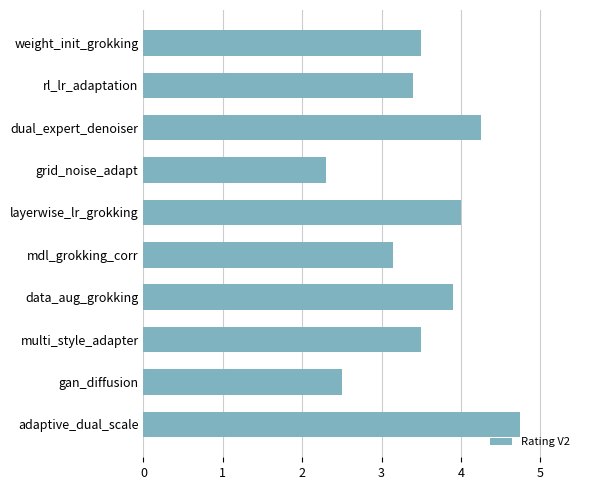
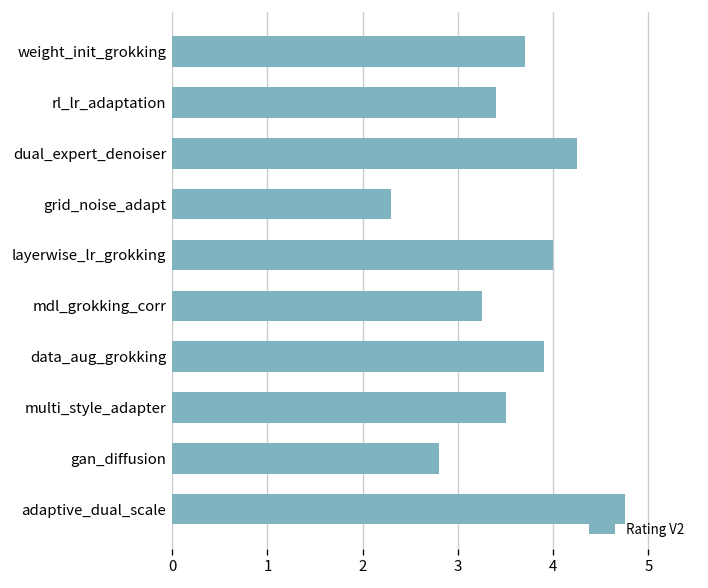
weight_init_grokking: 3.5 -> 3.7
mdl_grokking_corr: 3.1 -> 3.3
gan_diffusion: 2.5 -> 2.8
